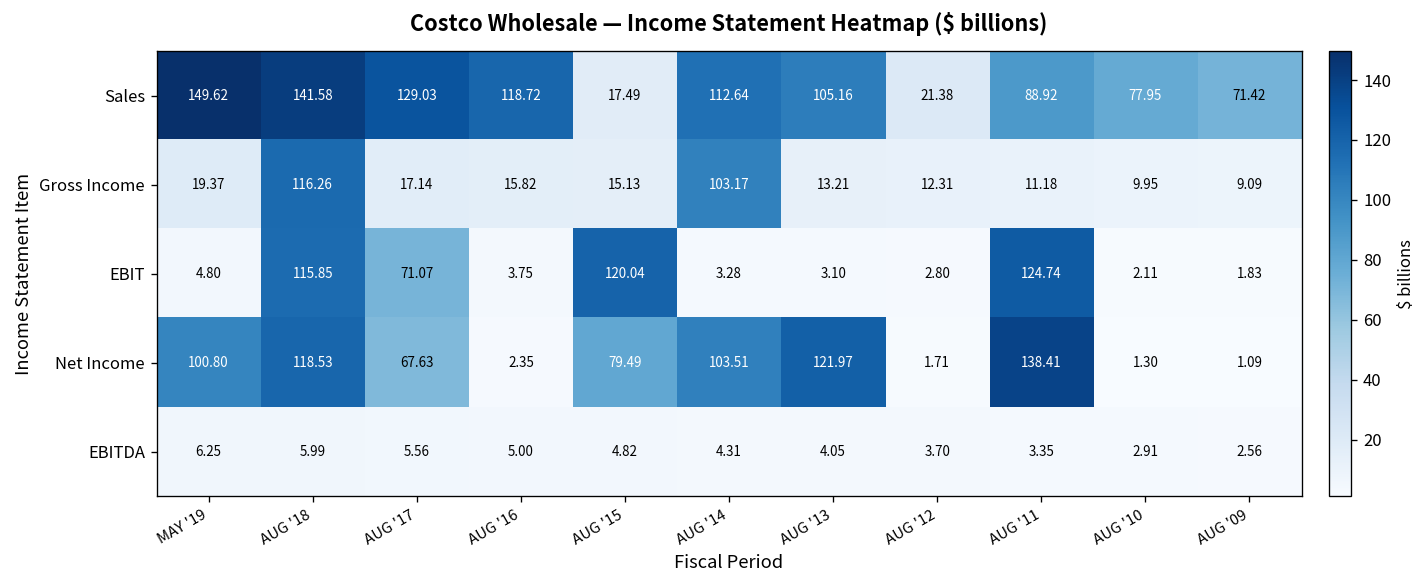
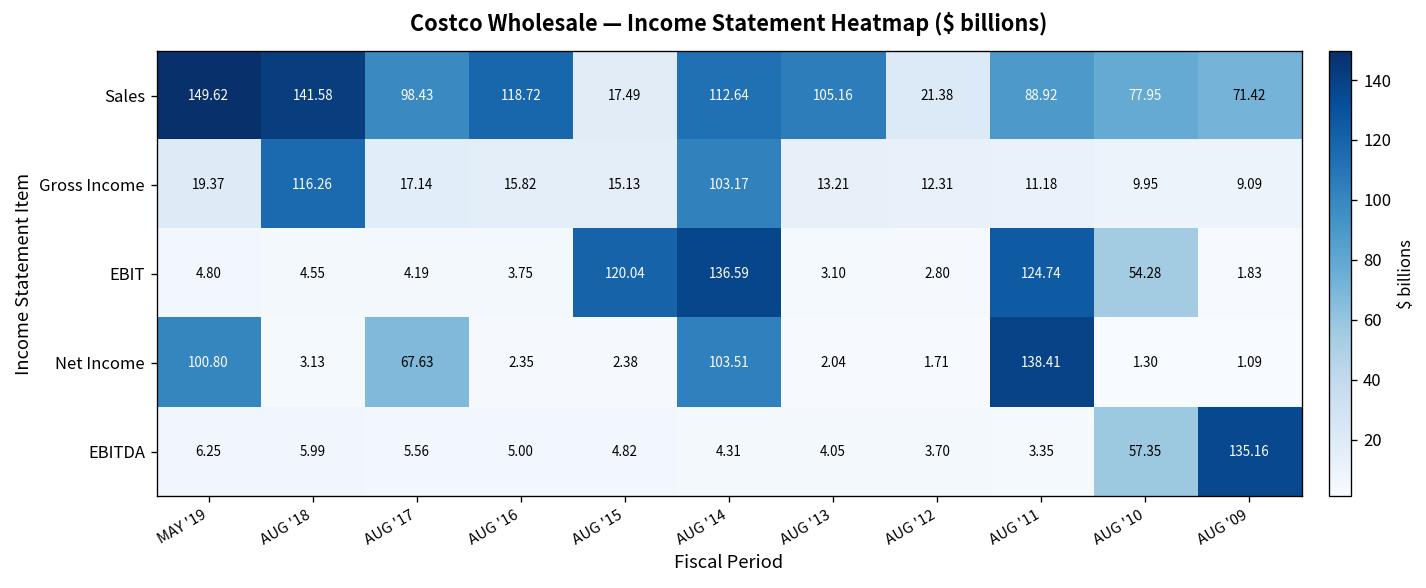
Sales, AUG '17: 129.03 -> 98.43
EBIT, AUG '18: 115.85 -> 4.55
EBIT, AUG '17: 71.07 -> 4.19
EBIT, AUG '14: 3.28 -> 136.59
EBIT, AUG '10: 2.11 -> 54.28
Net Income, AUG '18: 118.53 -> 3.13
Net Income, AUG '15: 79.49 -> 2.38
Net Income, AUG '13: 121.97 -> 2.04
EBITDA, AUG '10: 2.91 -> 57.35
EBITDA, AUG '09: 2.56 -> 135.16
